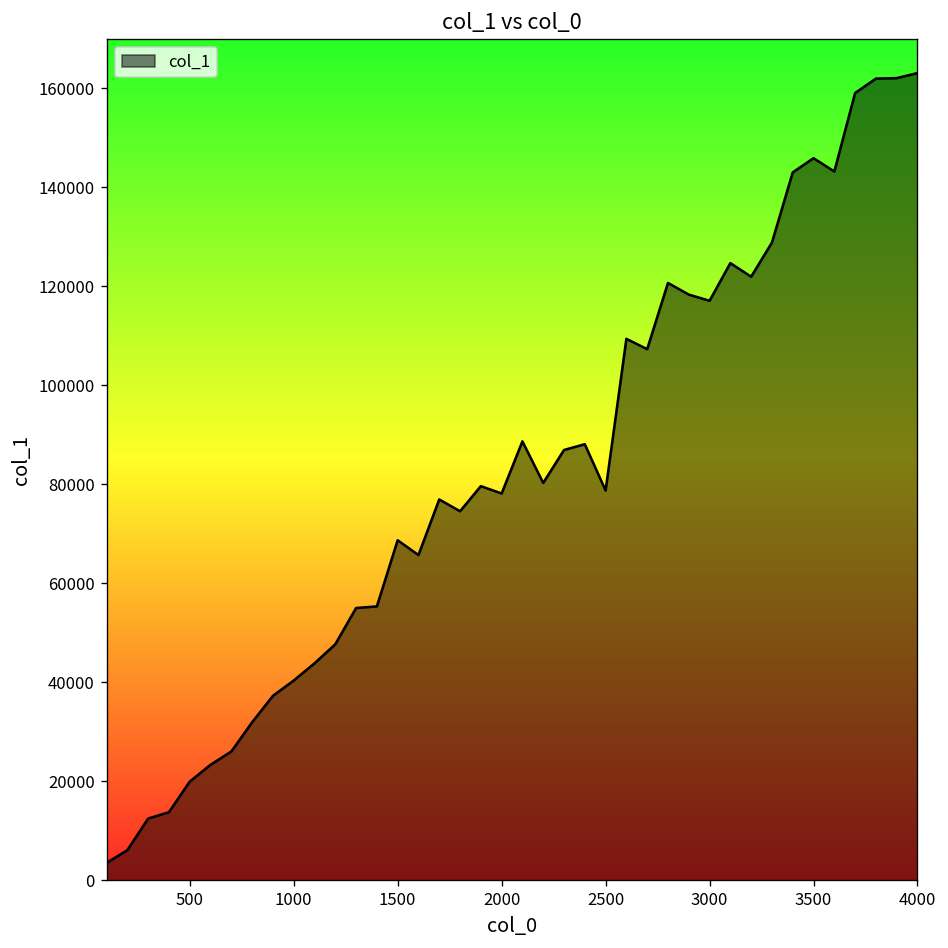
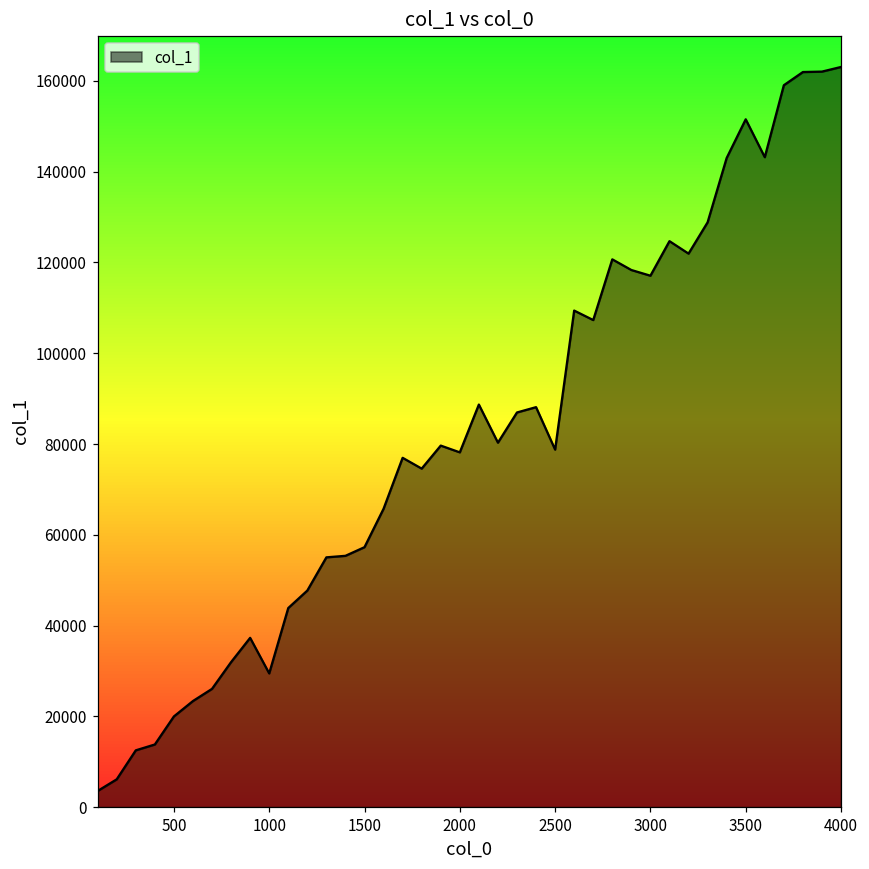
col_1, 1000: 40000 -> 29000
col_1, 1500: 69000 -> 57000
col_1, 3500: 146000 -> 152000
